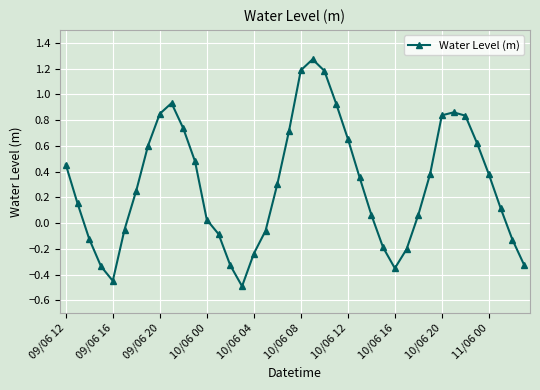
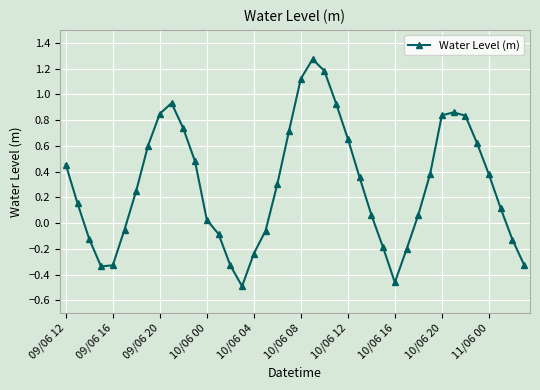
09/06 16: -0.45 -> -0.33
10/06 08: 1.19 -> 1.12
10/06 16: -0.35 -> -0.46
